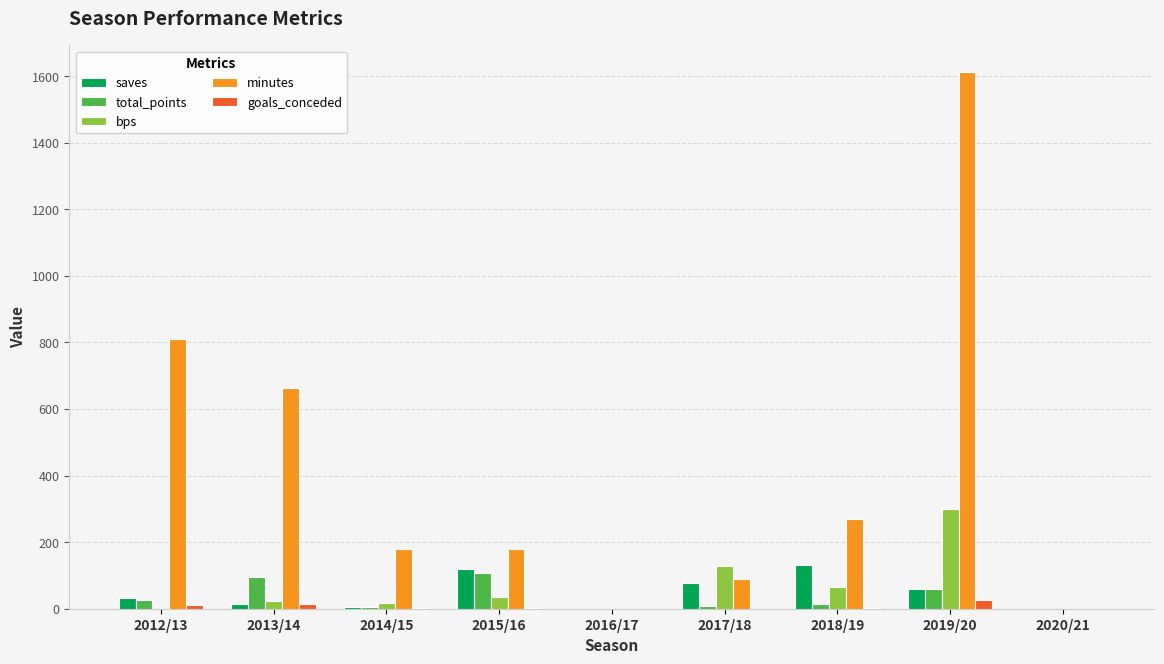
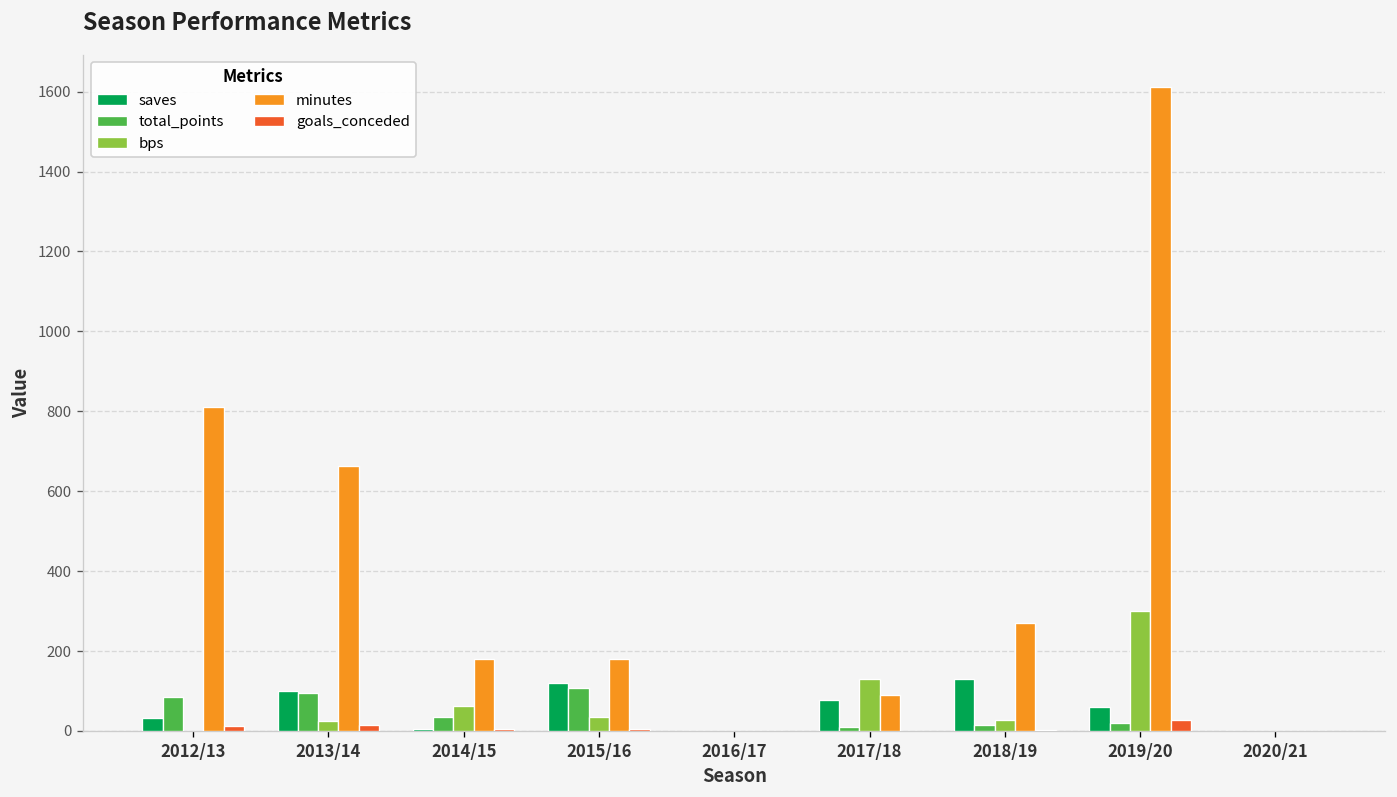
total_points, 2012/13: 30 -> 90
saves, 2013/14: 10 -> 100
total_points, 2014/15: 0 -> 40
bps, 2014/15: 20 -> 60
bps, 2018/19: 60 -> 30
total_points, 2019/20: 60 -> 20
